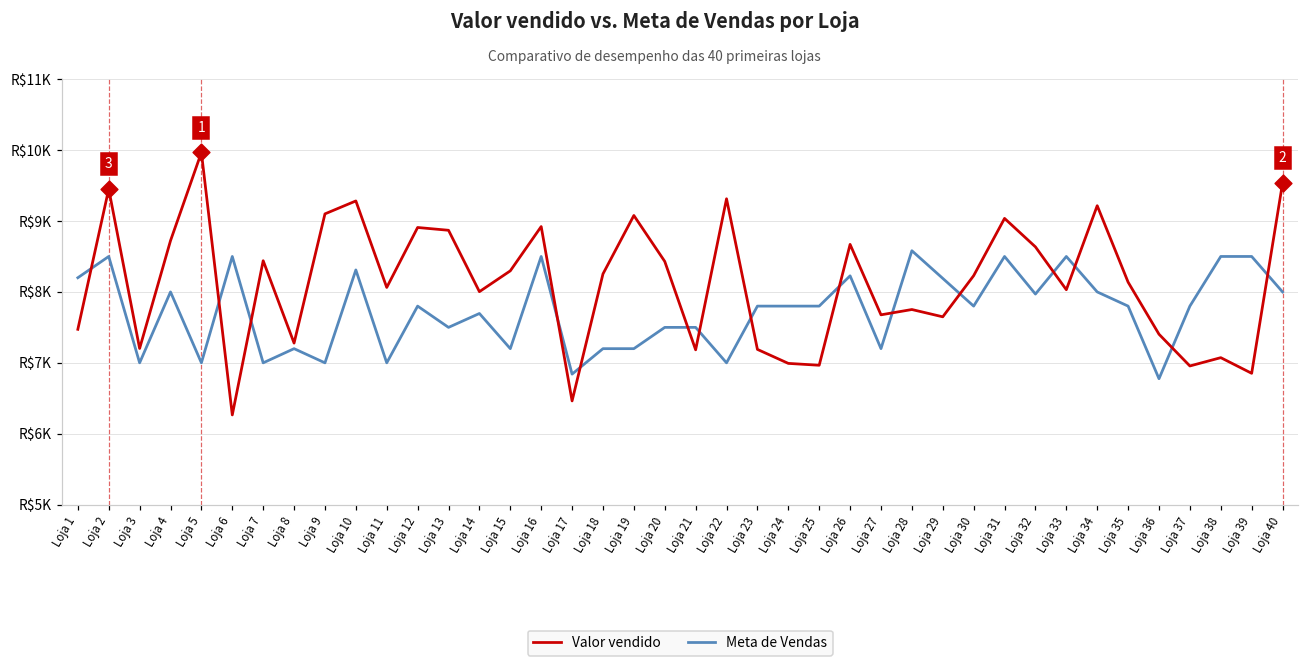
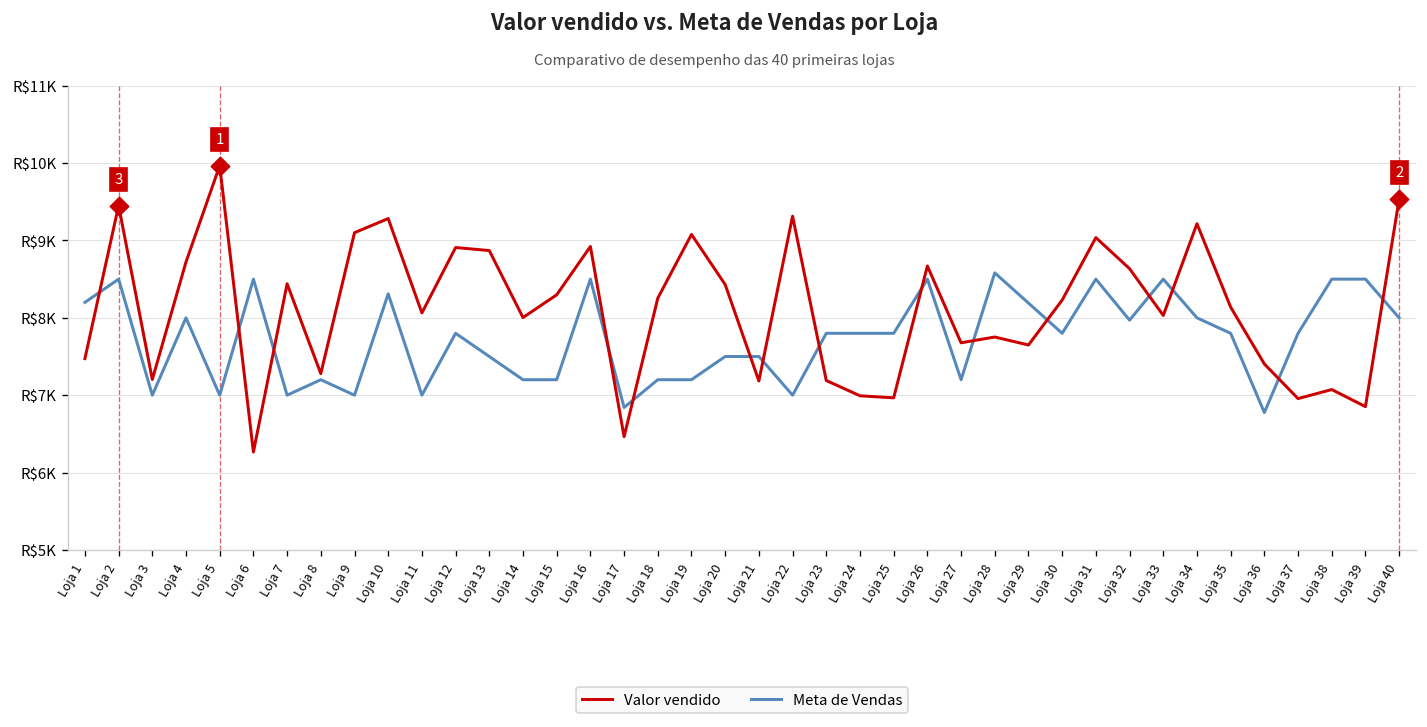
Meta de Vendas, Loja 14: R$7700 -> R$7200
Meta de Vendas, Loja 26: R$8200 -> R$8500
